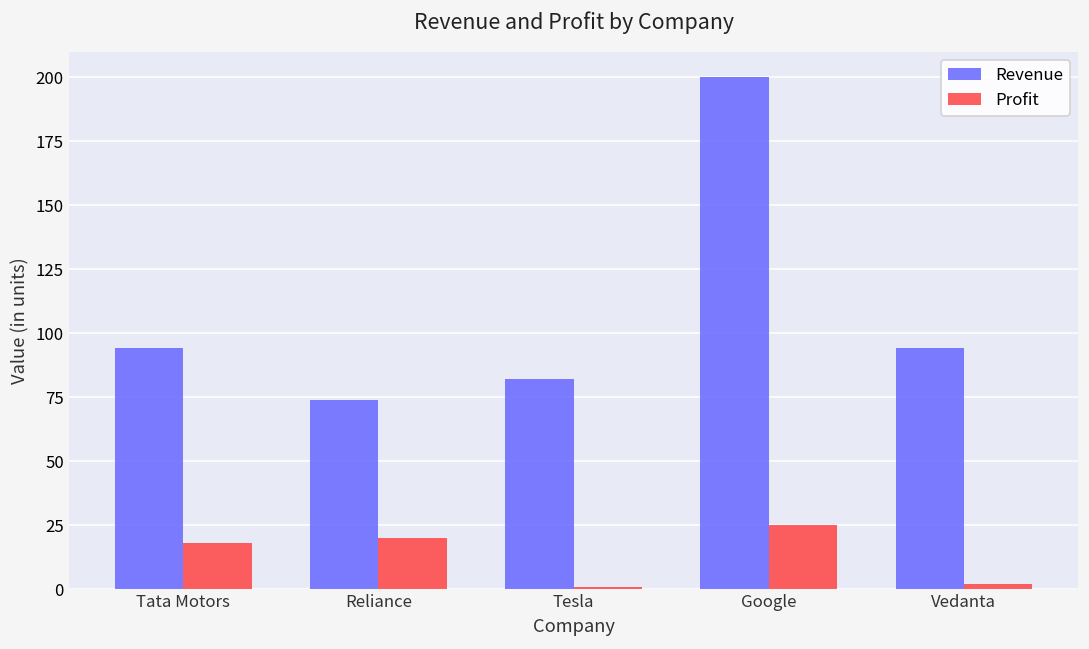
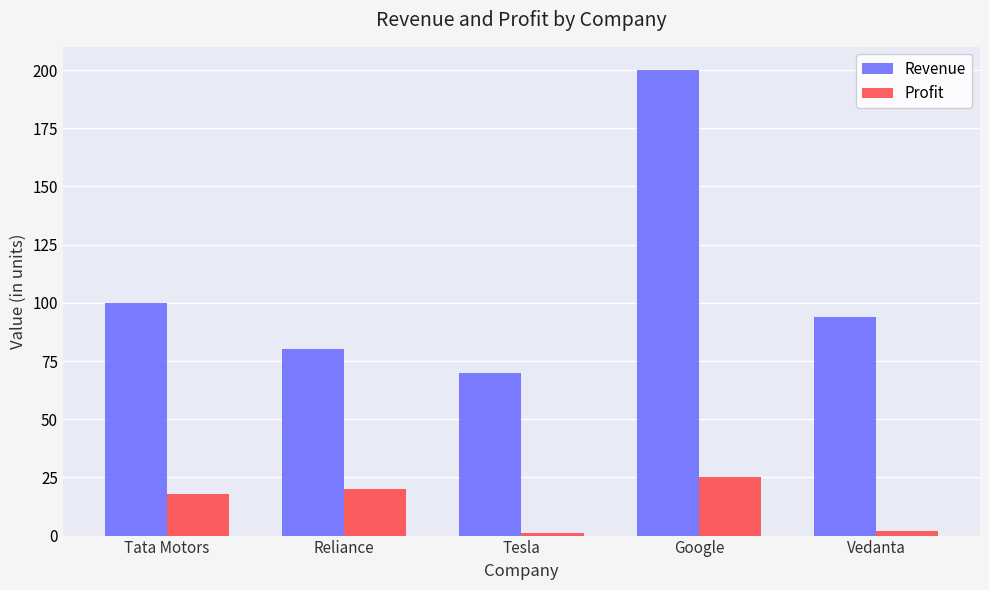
Revenue, Tata Motors: 94 -> 100
Revenue, Reliance: 74 -> 80
Revenue, Tesla: 82 -> 70
